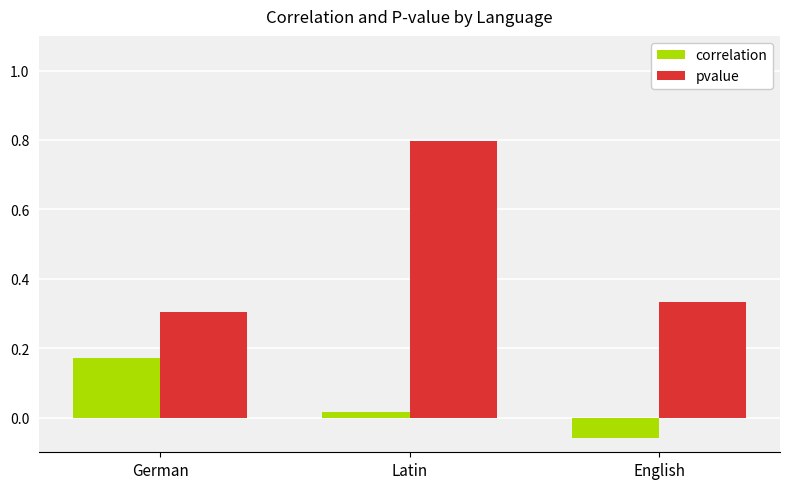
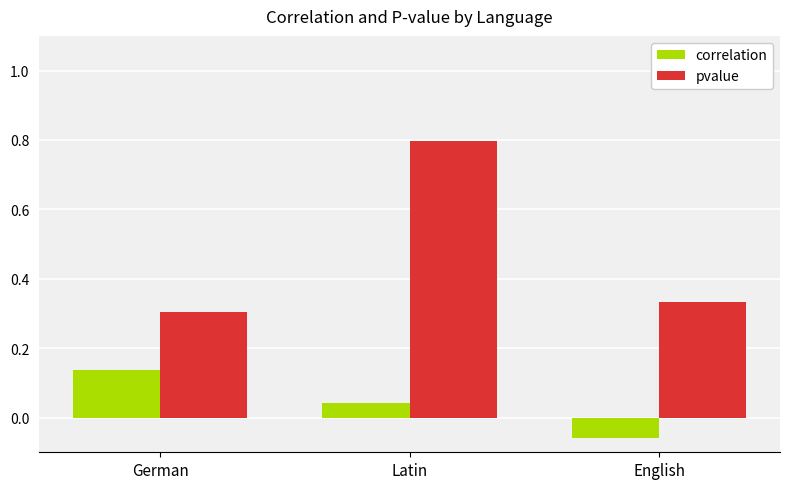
correlation, German: 0.17 -> 0.14
correlation, Latin: 0.02 -> 0.04
